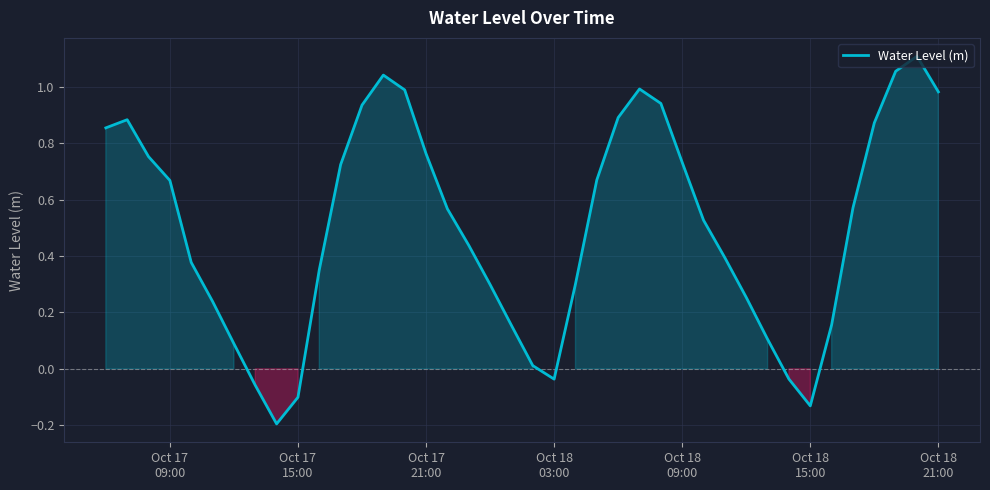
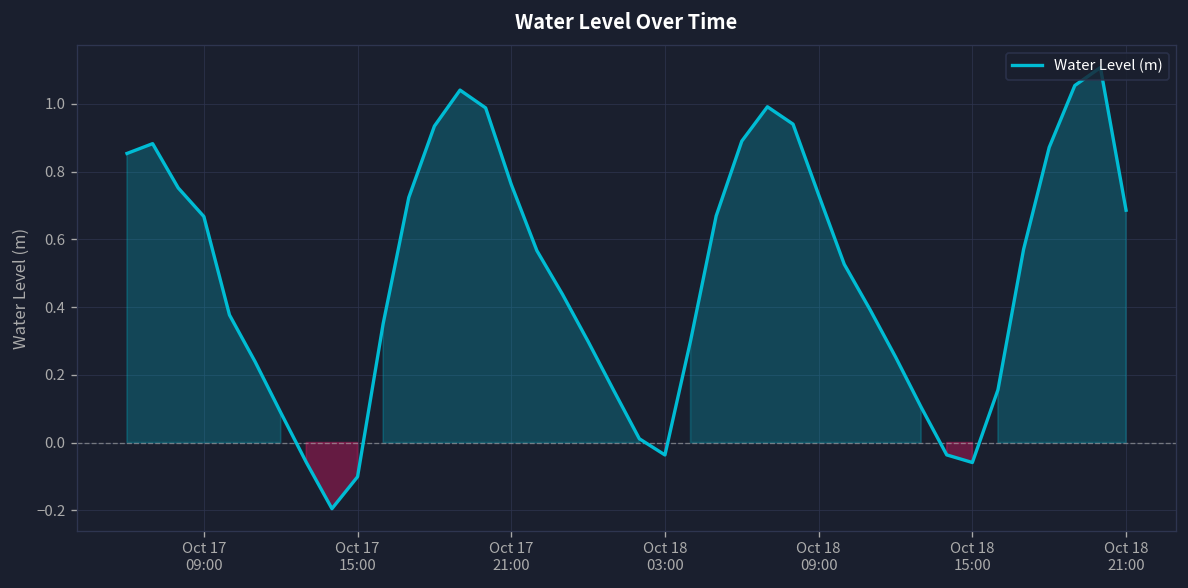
Oct 18 15:00: -0.13 -> -0.06
Oct 18 21:00: 0.98 -> 0.69
